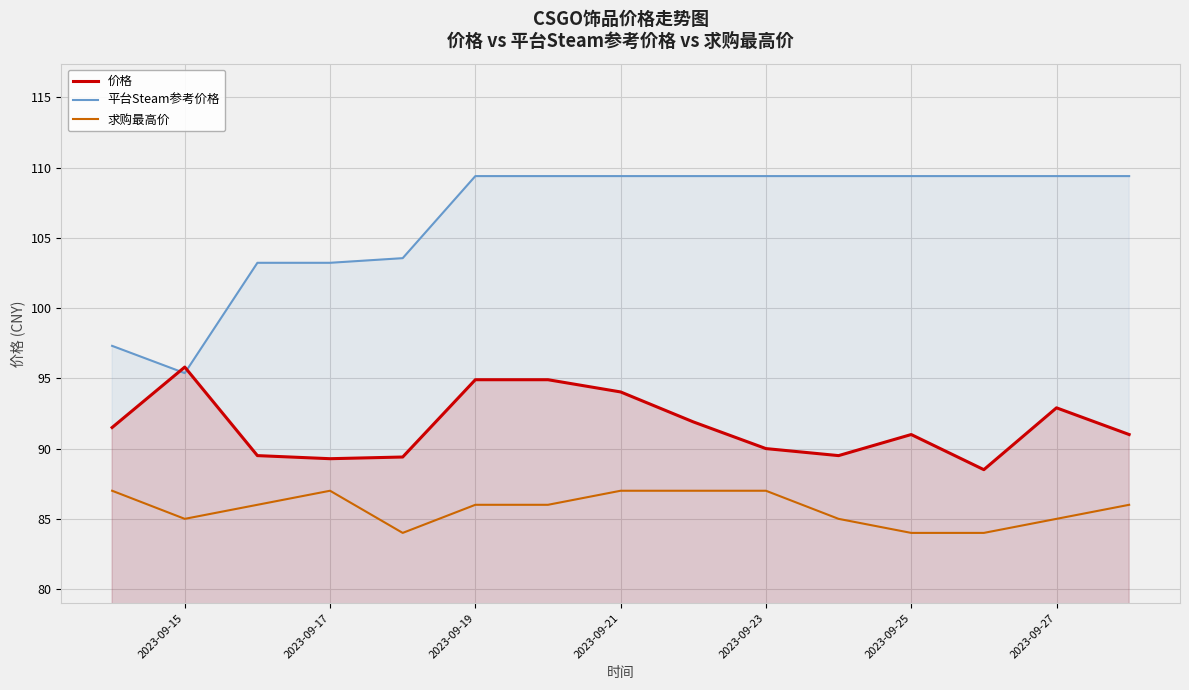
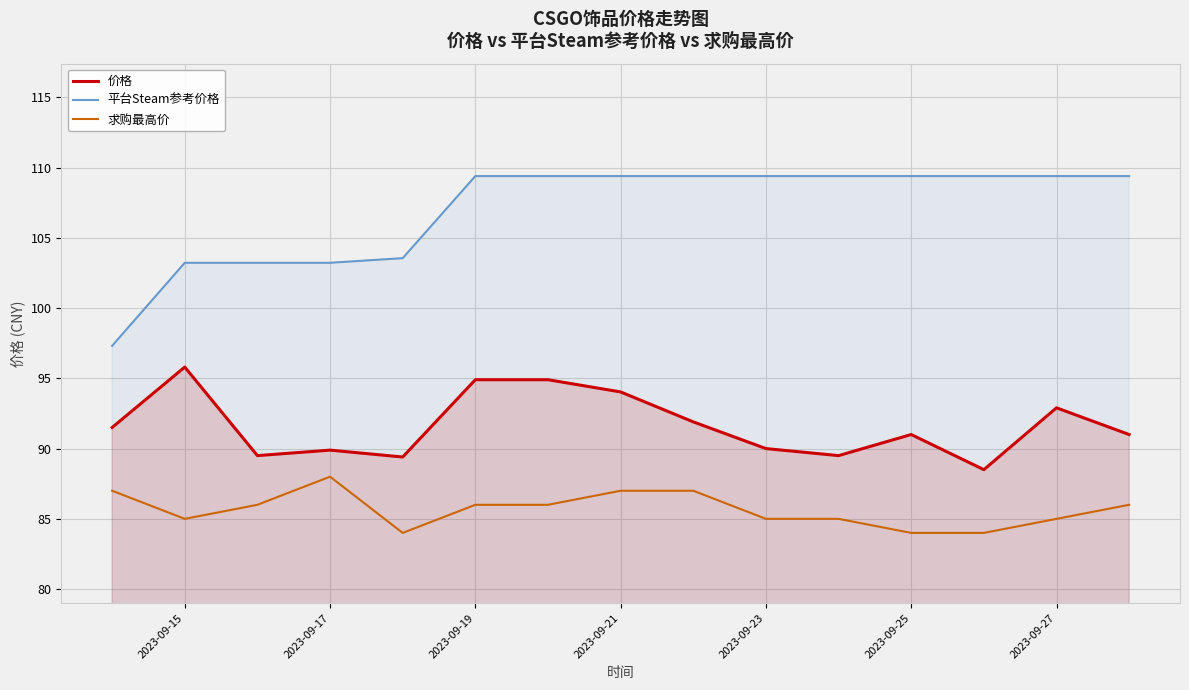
平台Steam参考价格, 2023-09-15: 95.4 -> 103.2
价格, 2023-09-17: 89.3 -> 89.9
求购最高价, 2023-09-17: 87 -> 88
求购最高价, 2023-09-23: 87 -> 85
